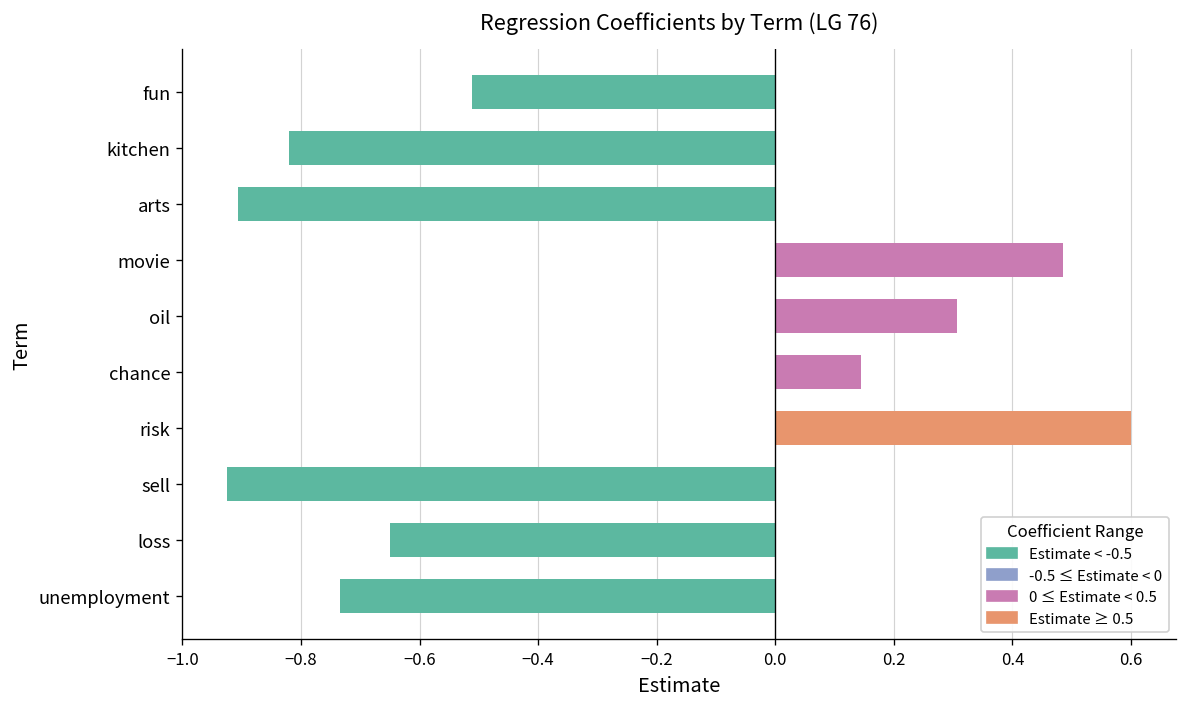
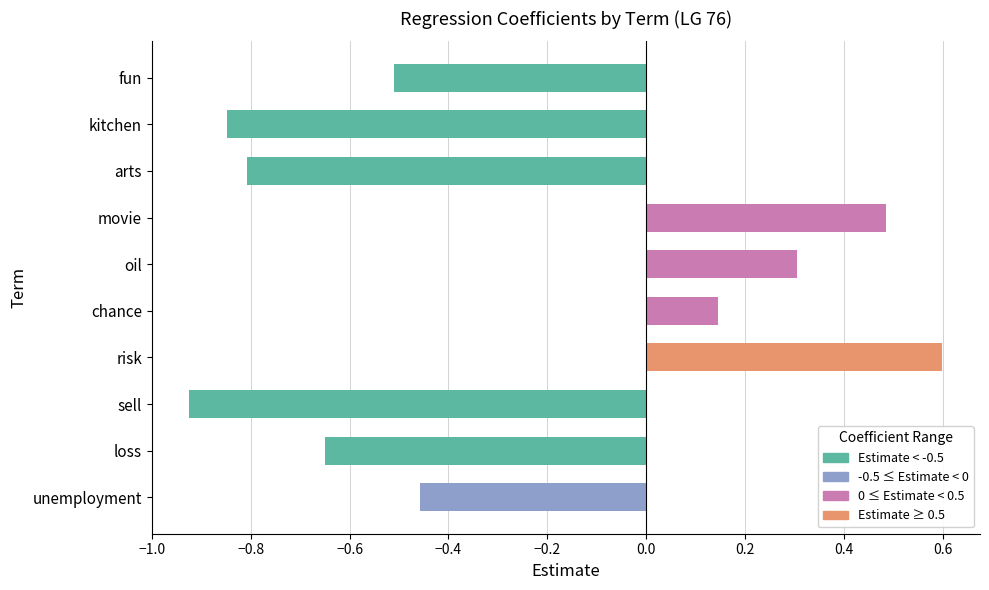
kitchen: -0.82 -> -0.85
arts: -0.91 -> -0.81
unemployment: -0.73 -> -0.46
